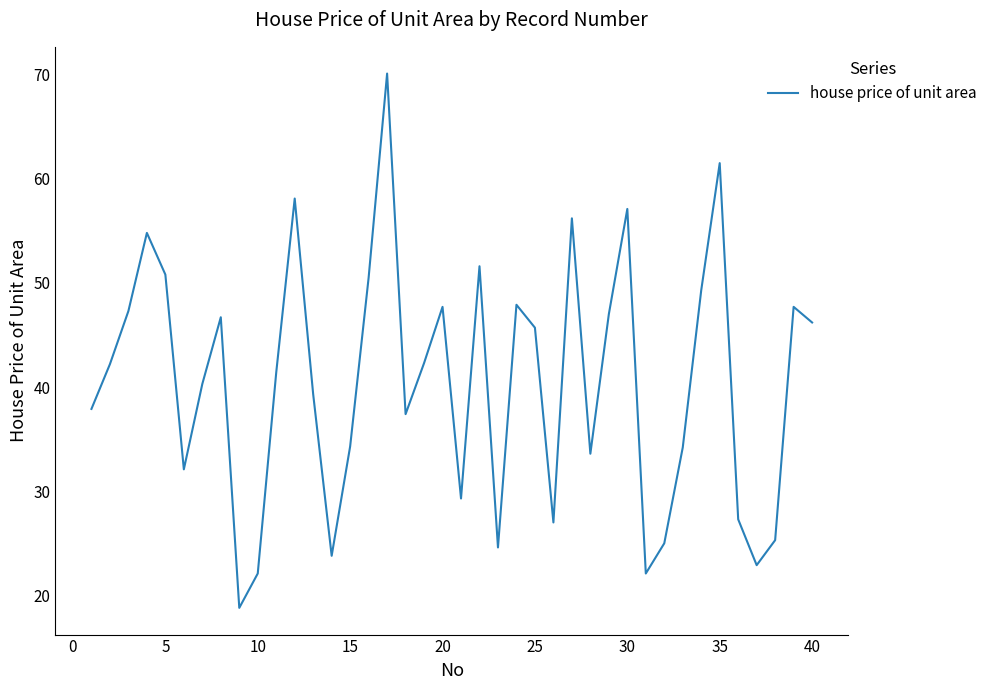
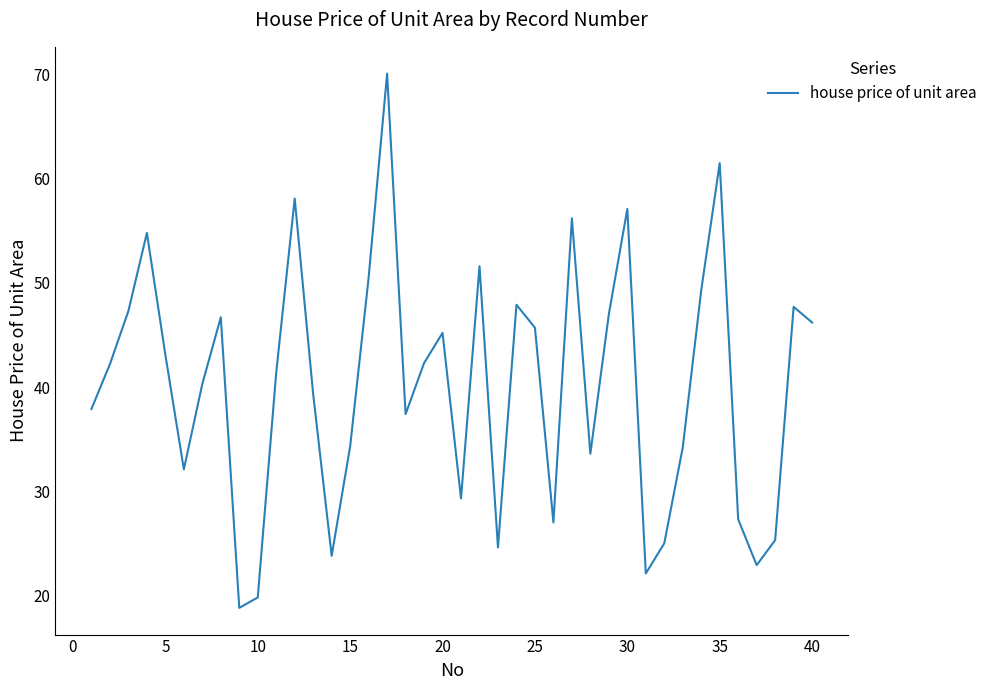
5: 50.8 -> 43.1
10: 22.1 -> 19.8
20: 47.7 -> 45.2
